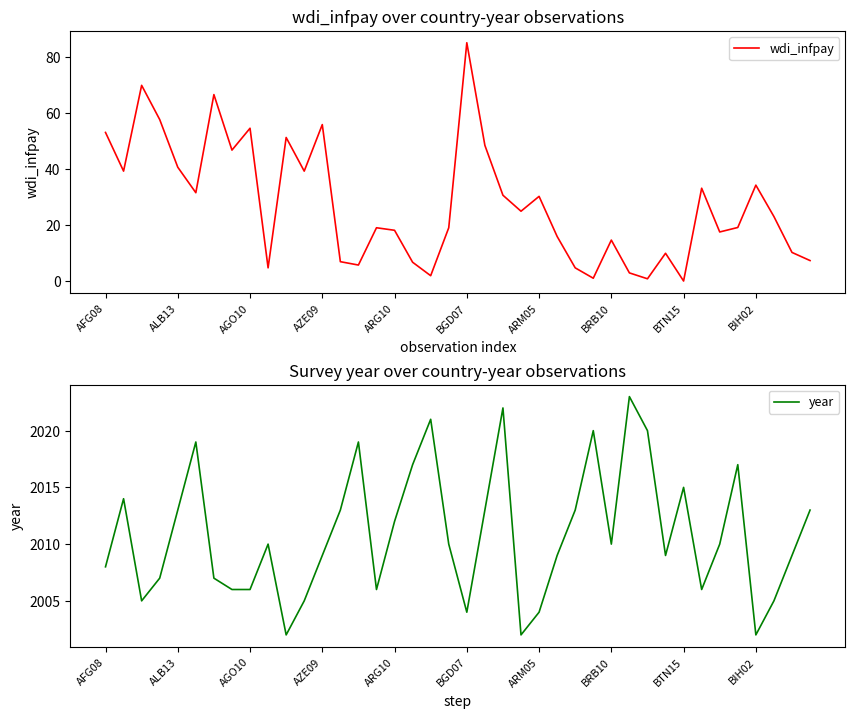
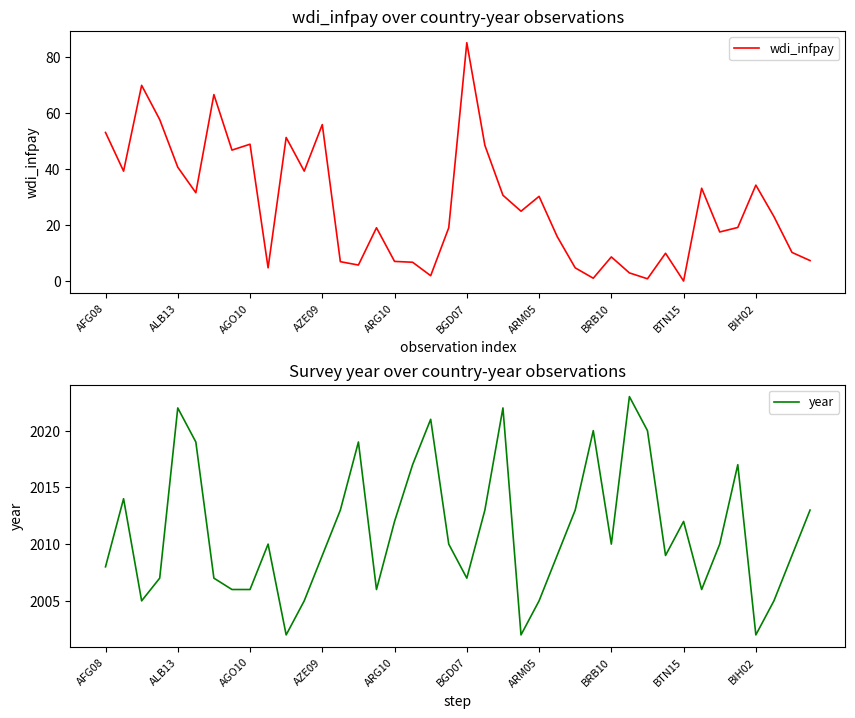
wdi_infpay over country-year observations, AGO10: 55 -> 49
wdi_infpay over country-year observations, ARG10: 18 -> 7
wdi_infpay over country-year observations, BRB10: 15 -> 9
Survey year over country-year observations, ALB13: 2013 -> 2022
Survey year over country-year observations, BGD07: 2004 -> 2007
Survey year over country-year observations, ARM05: 2004 -> 2005
Survey year over country-year observations, BTN15: 2015 -> 2012
